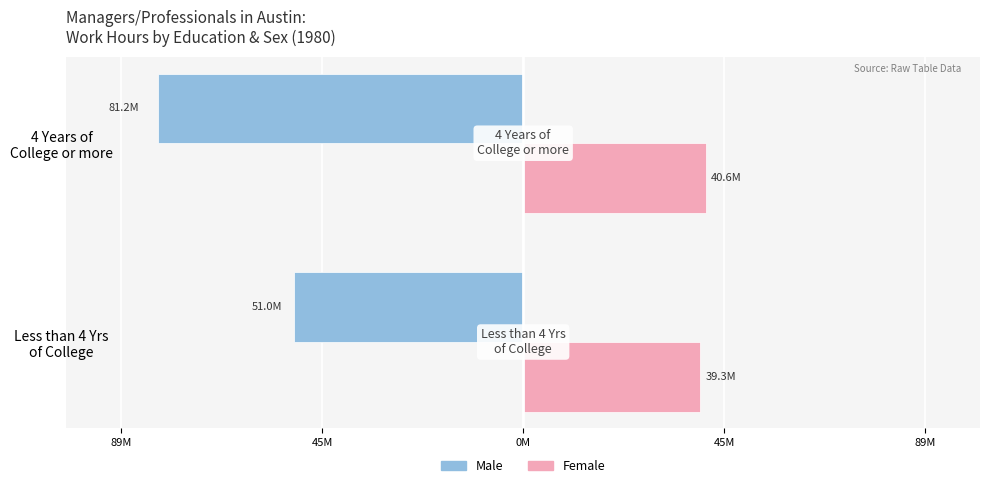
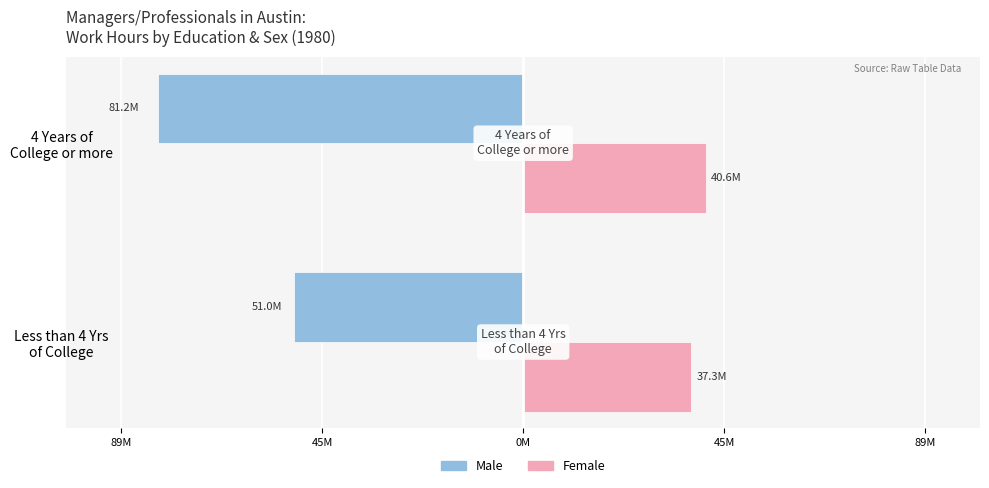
Female, Less than 4 Yrs of College: 39.3M -> 37.3M
